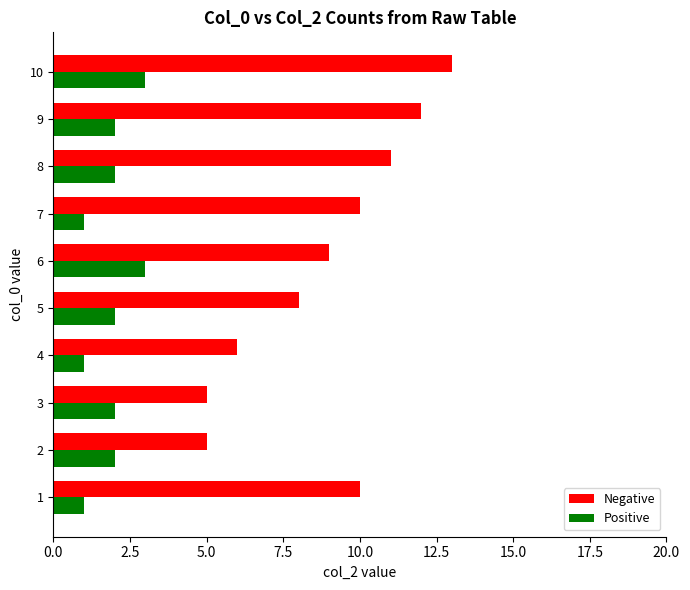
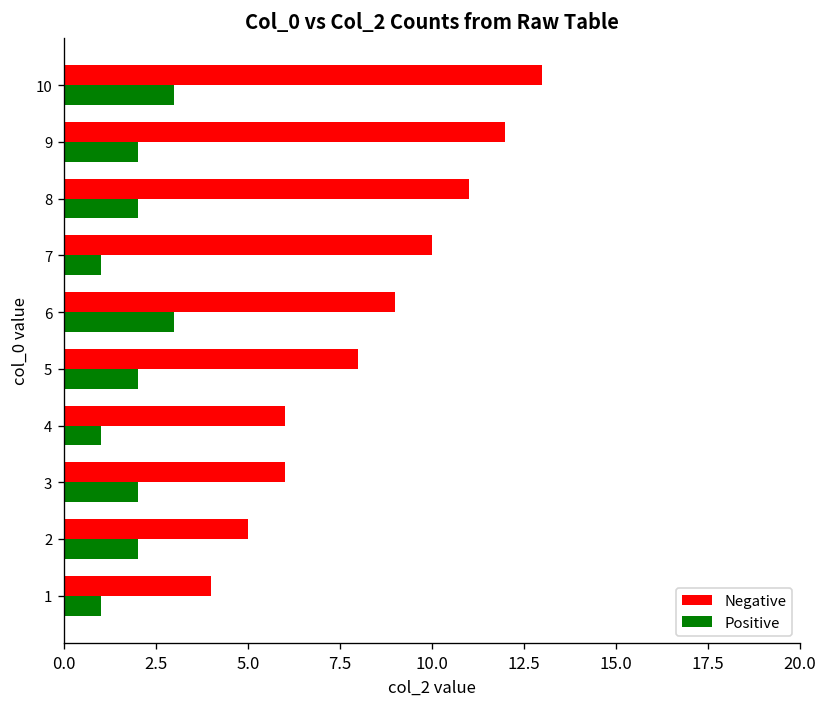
Negative, 3: 5 -> 6
Negative, 1: 10 -> 4
